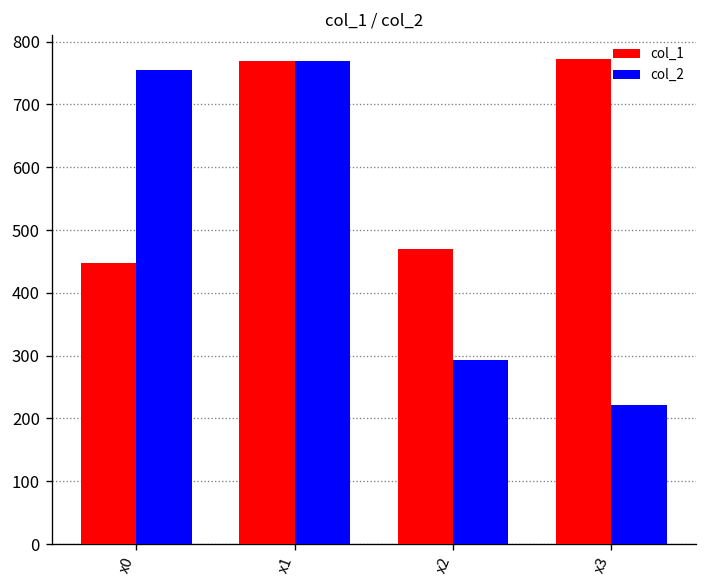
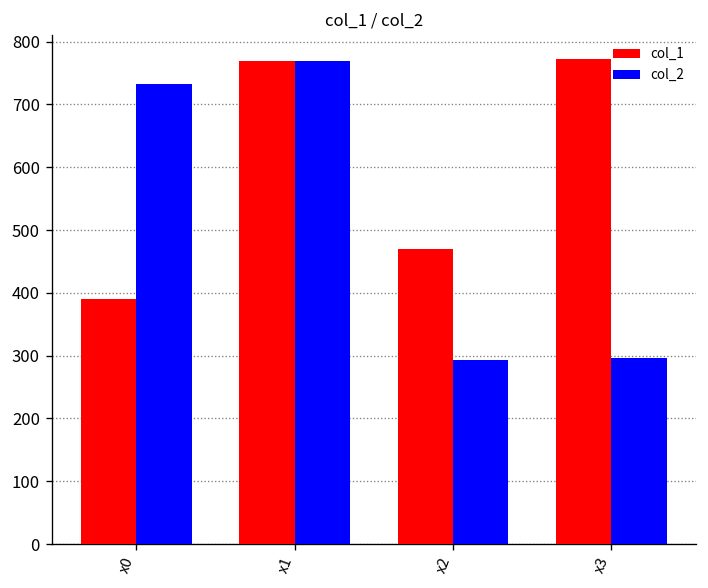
col_1, x0: 450 -> 390
col_2, x0: 760 -> 730
col_2, x3: 220 -> 300
